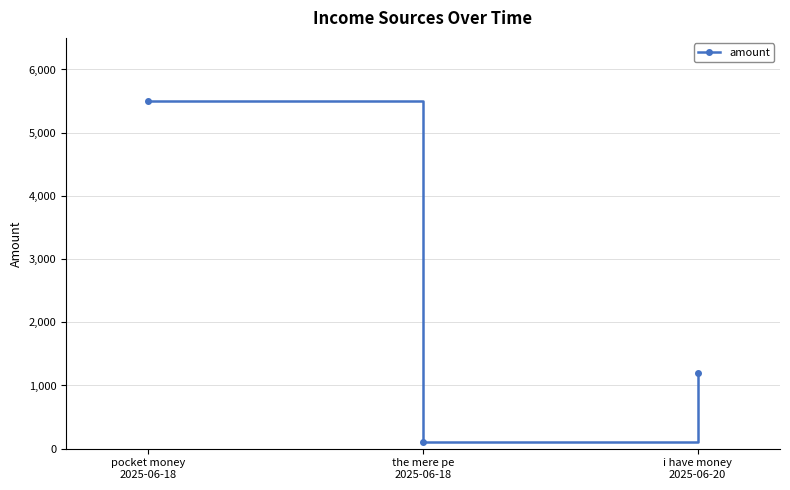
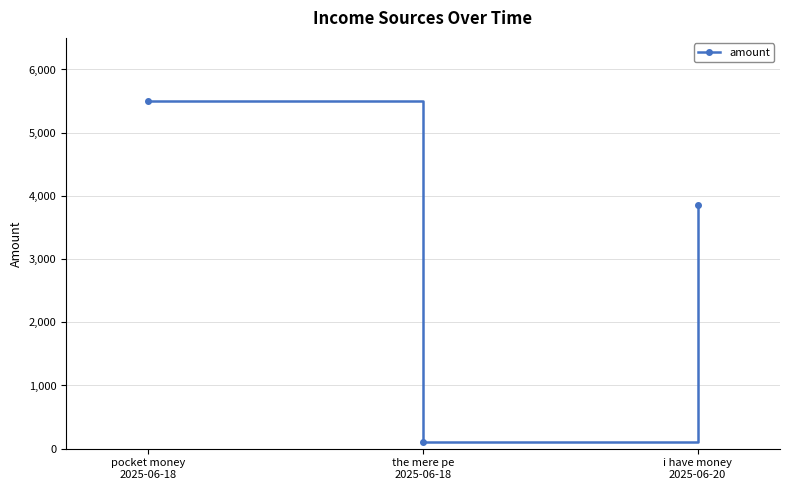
i have money 2025-06-20: 1,200 -> 3,800
